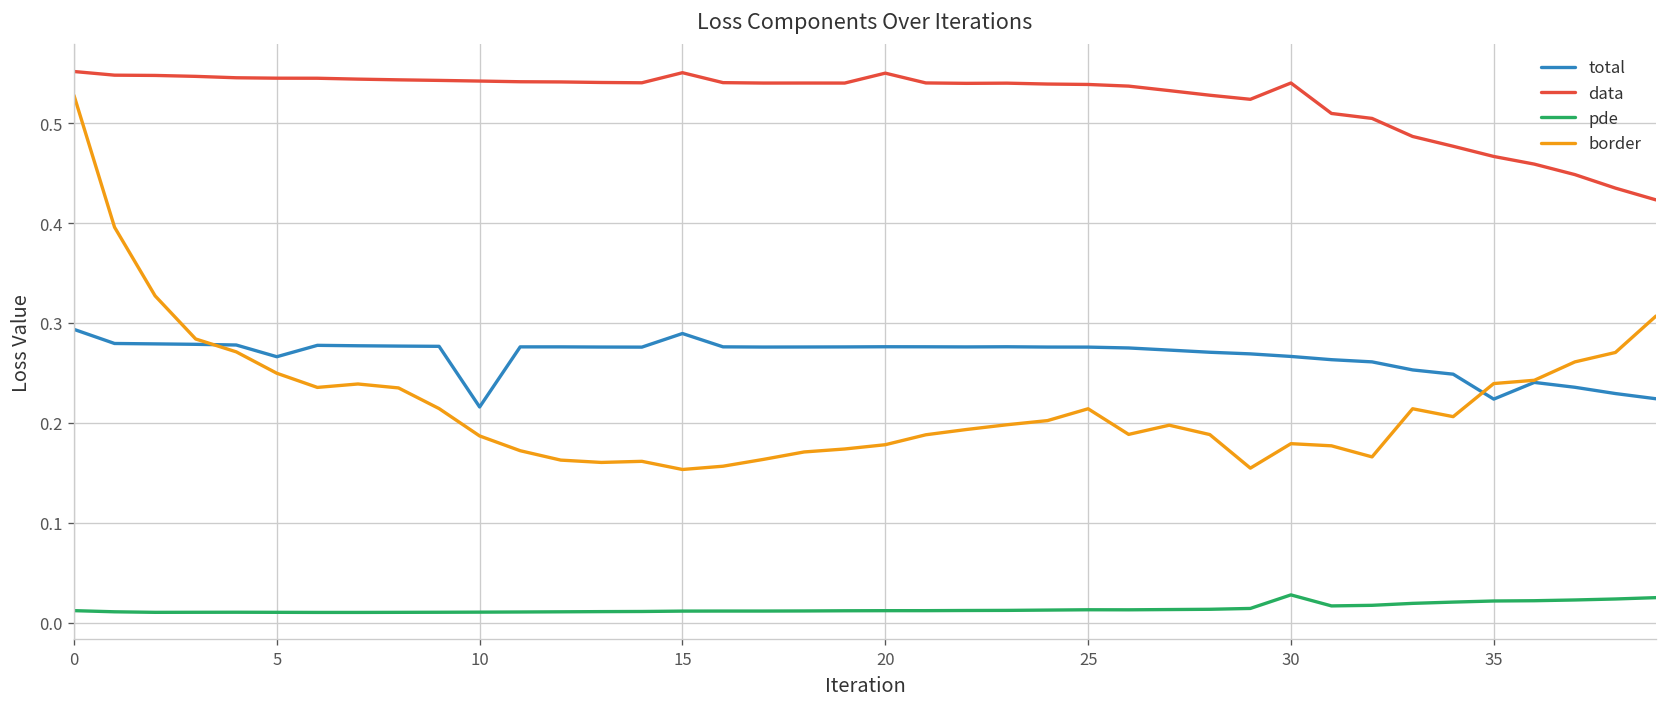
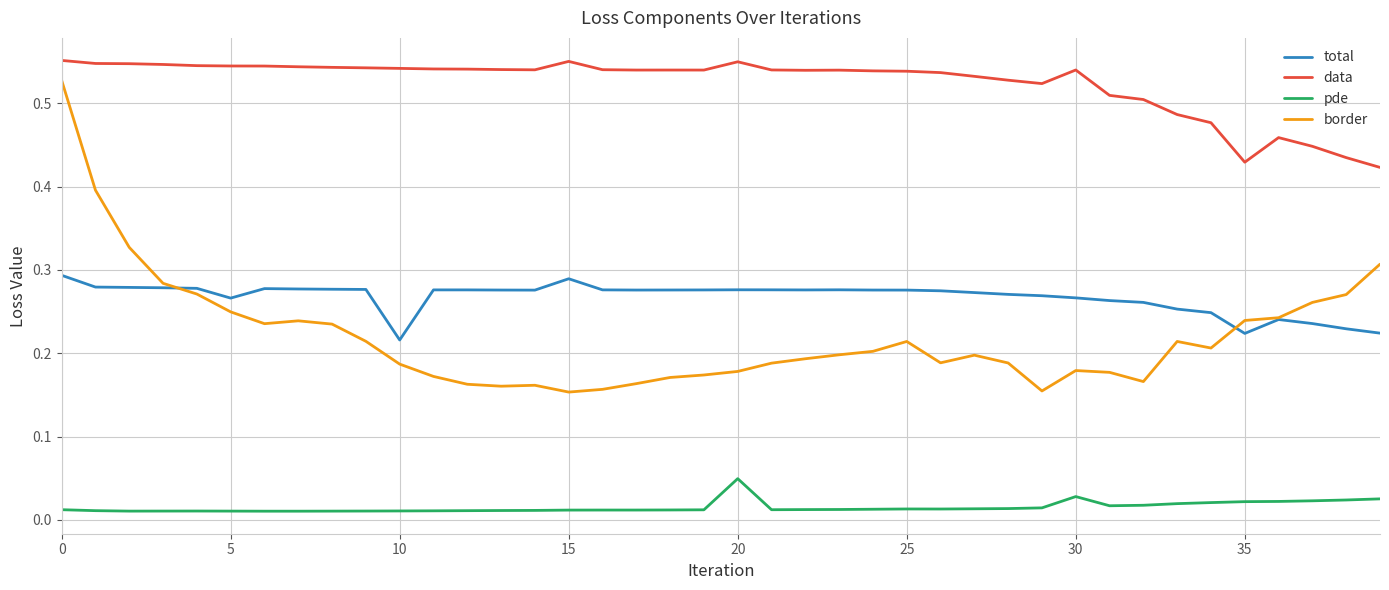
pde, 20: 0.01 -> 0.05
data, 35: 0.47 -> 0.43
